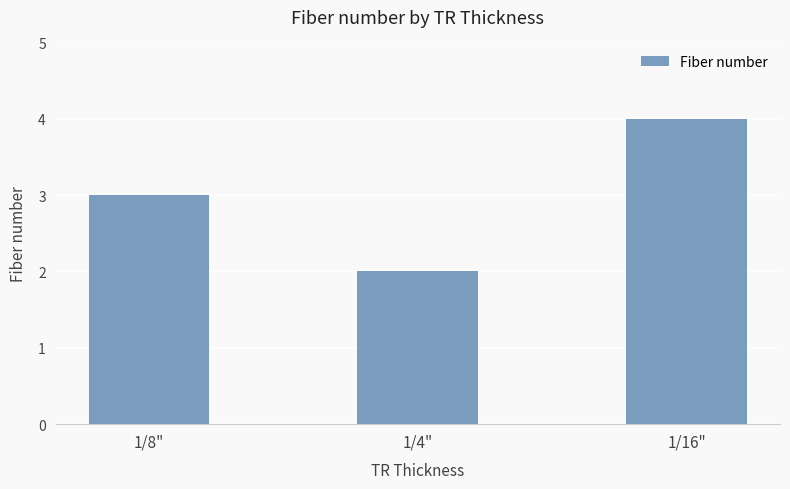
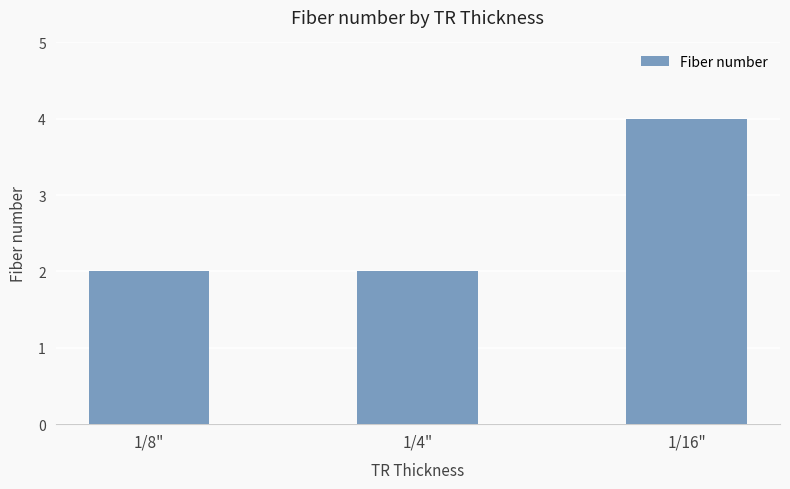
1/8": 3 -> 2
